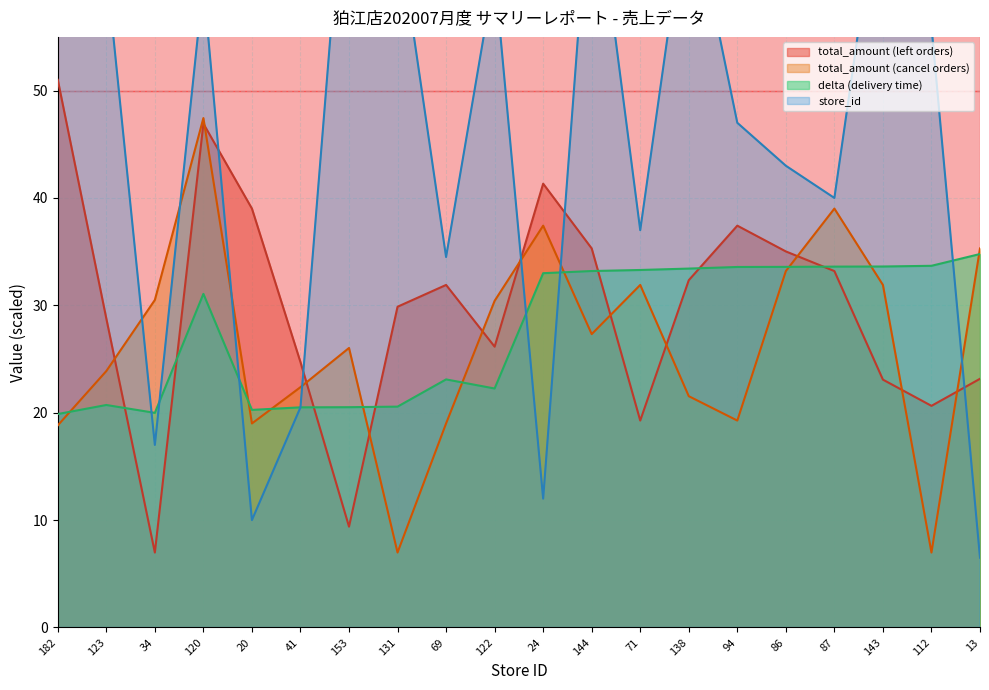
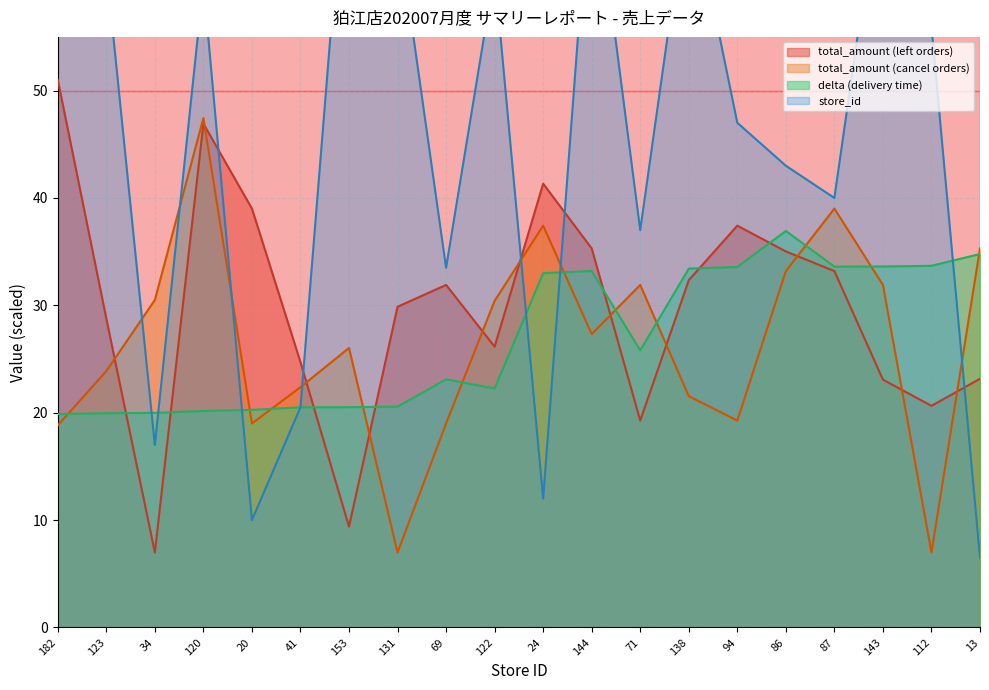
delta (delivery time), 123: 20.7 -> 20.0
delta (delivery time), 120: 31.1 -> 20.2
store_id, 69: 34.5 -> 33.5
delta (delivery time), 71: 33.3 -> 25.8
delta (delivery time), 86: 33.6 -> 36.9
